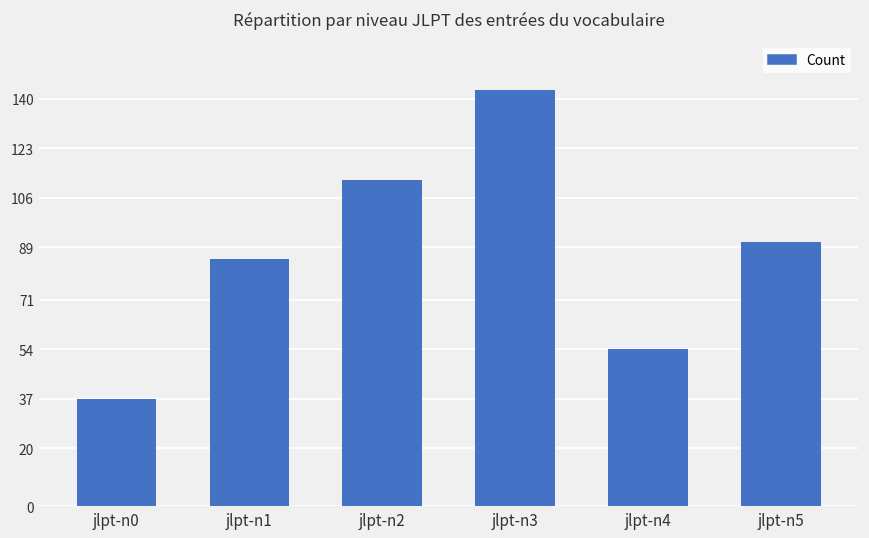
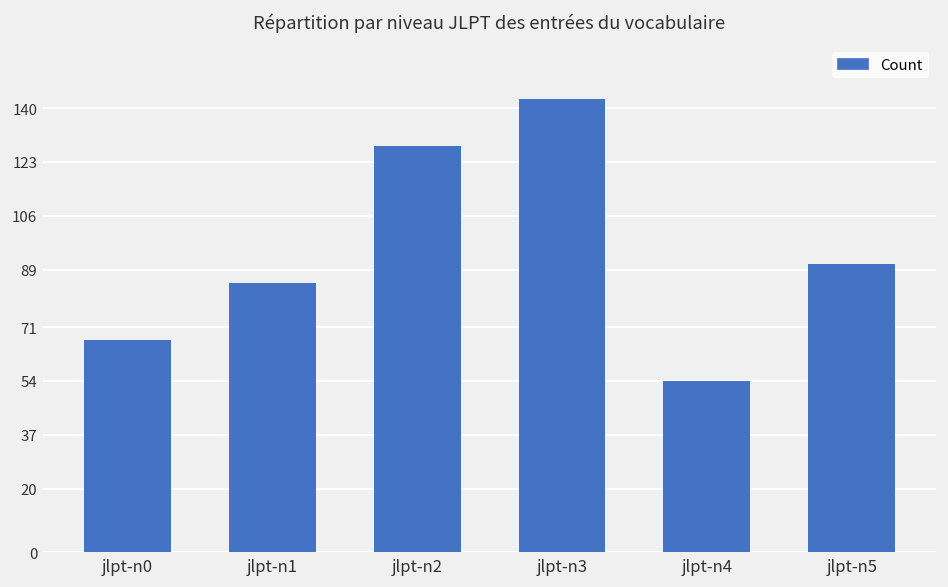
jlpt-n0: 37 -> 67
jlpt-n2: 112 -> 128
